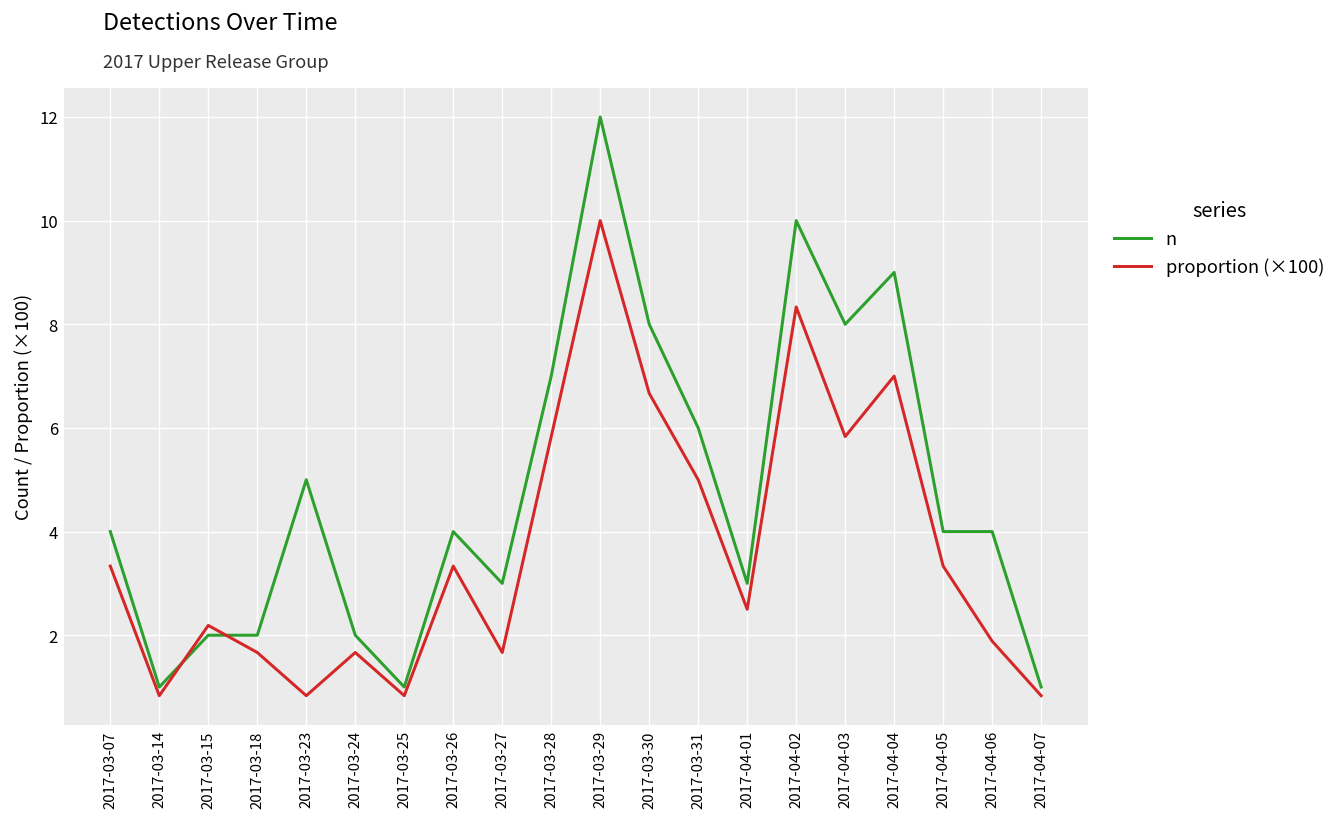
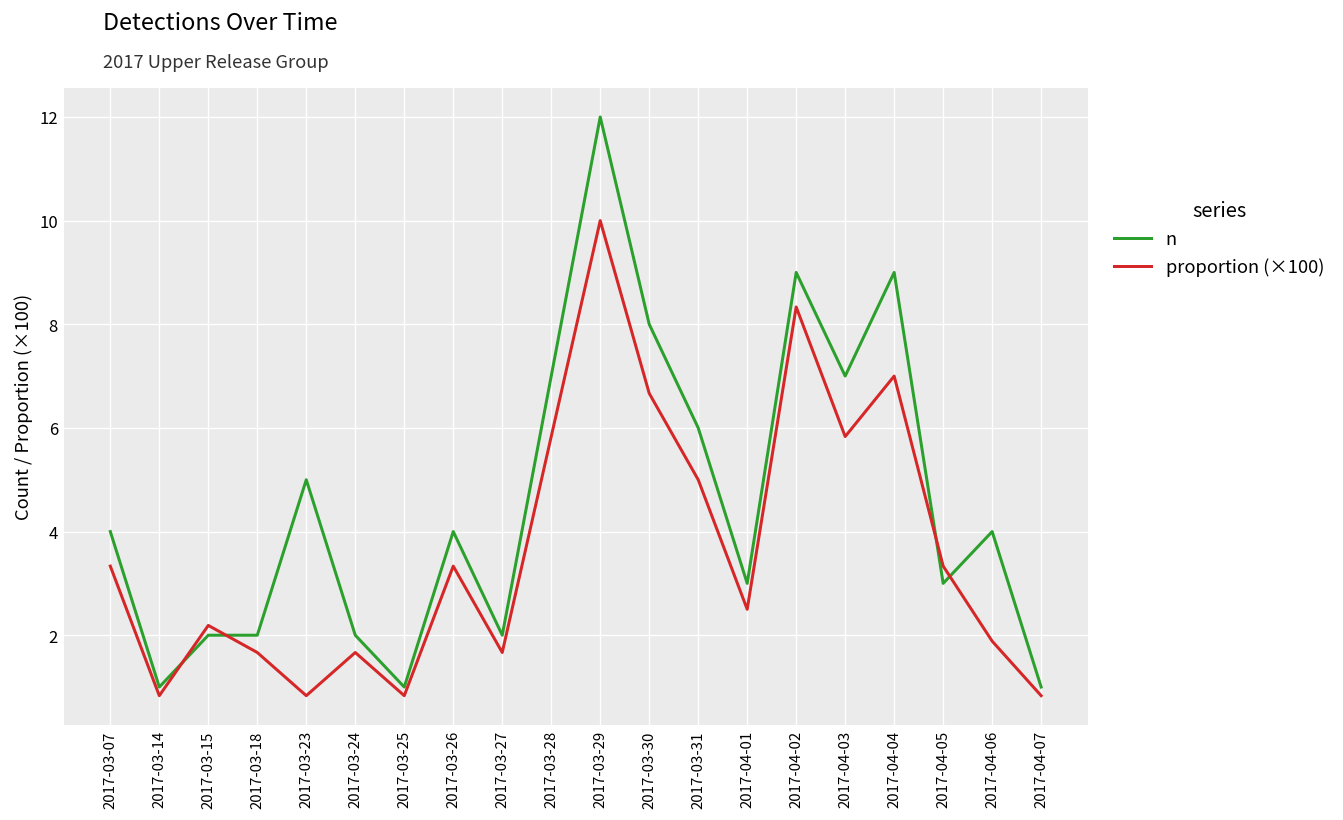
n, 2017-03-27: 3 -> 2
n, 2017-04-02: 10 -> 9
n, 2017-04-03: 8 -> 7
n, 2017-04-05: 4 -> 3
